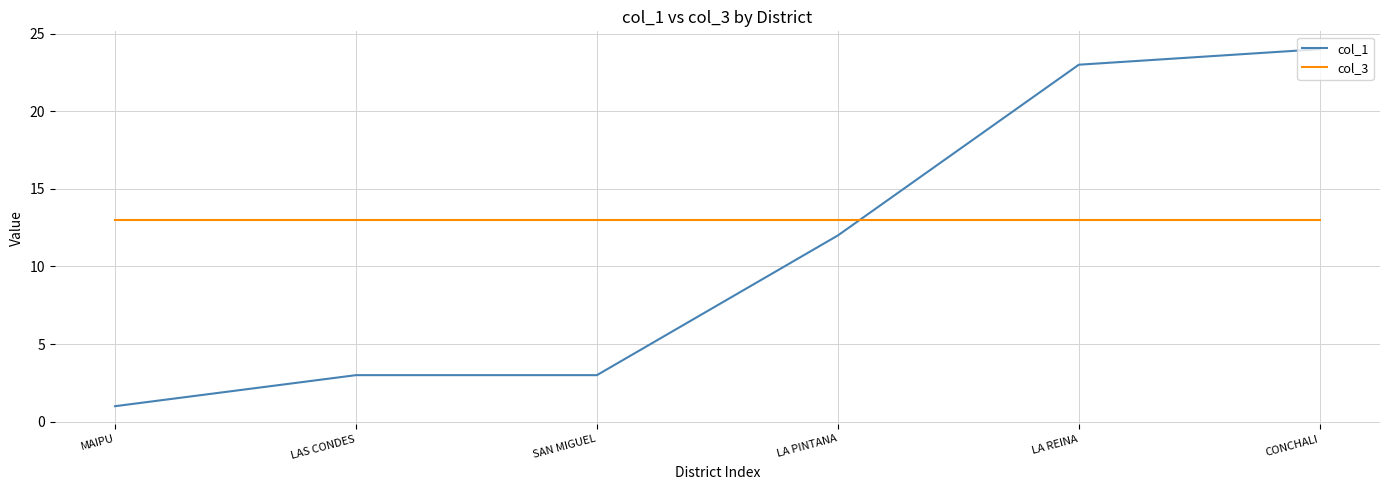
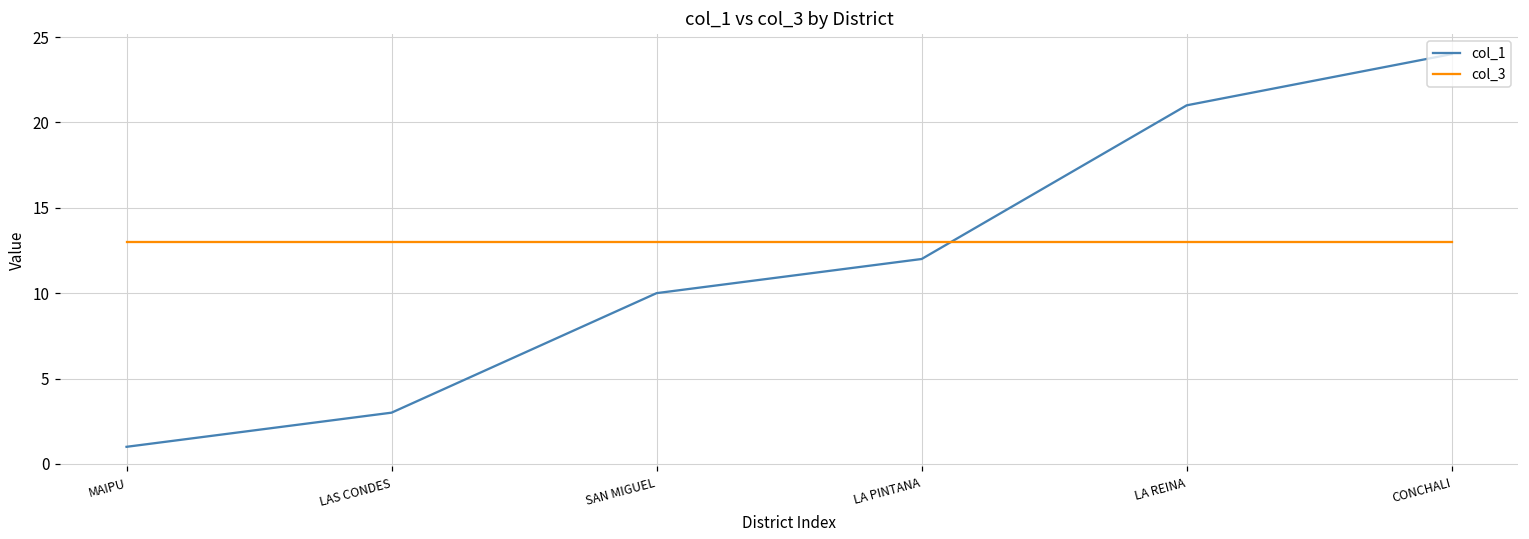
col_1, SAN MIGUEL: 3 -> 10
col_1, LA REINA: 23 -> 21
